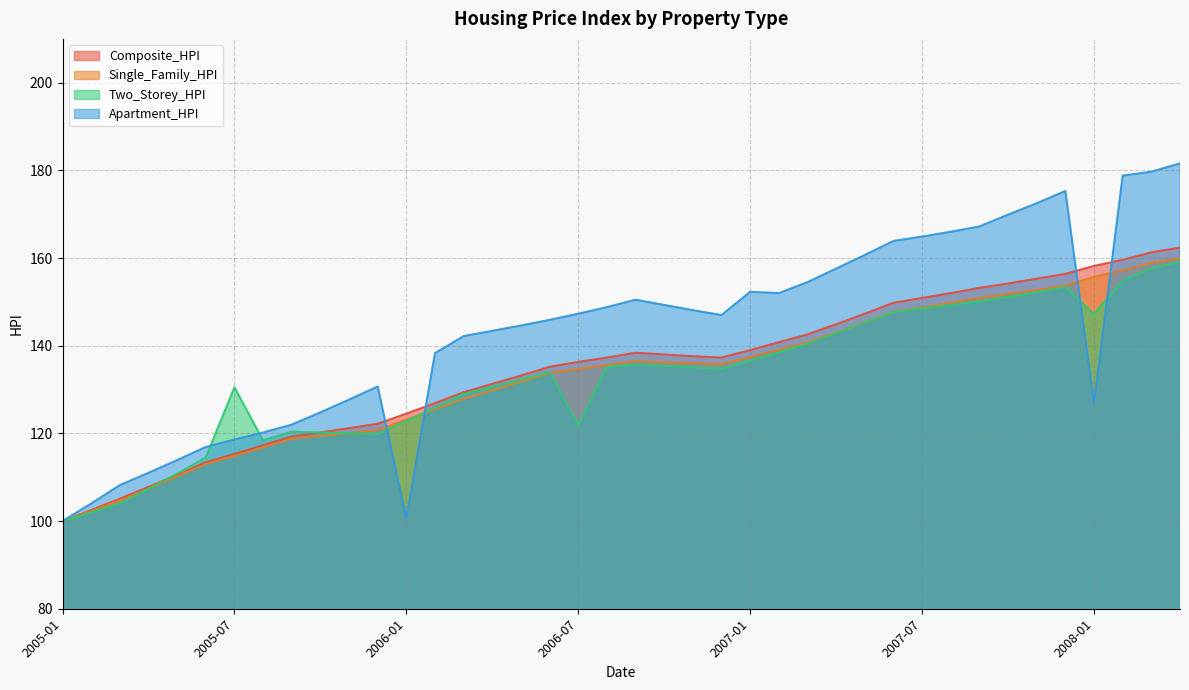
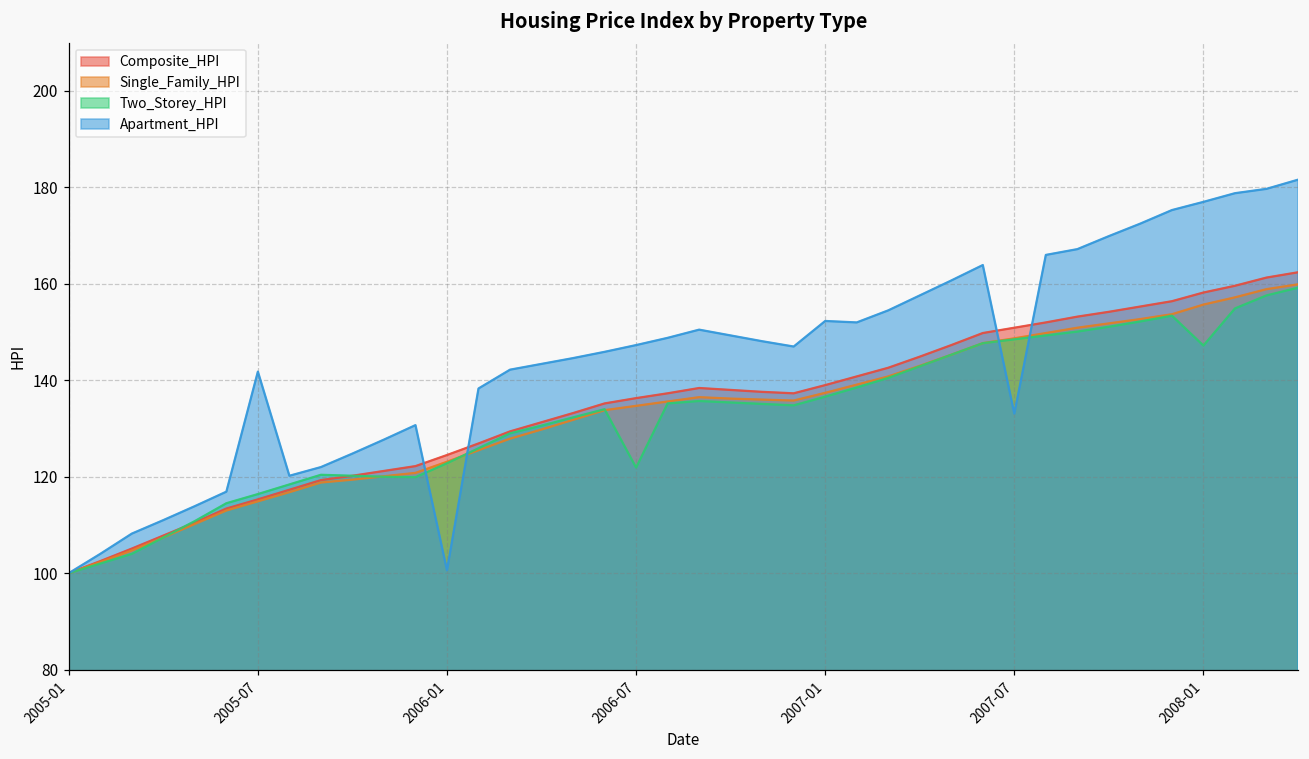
Two_Storey_HPI, 2005-07: 131 -> 116
Apartment_HPI, 2005-07: 119 -> 142
Apartment_HPI, 2007-07: 165 -> 133
Apartment_HPI, 2008-01: 127 -> 177
